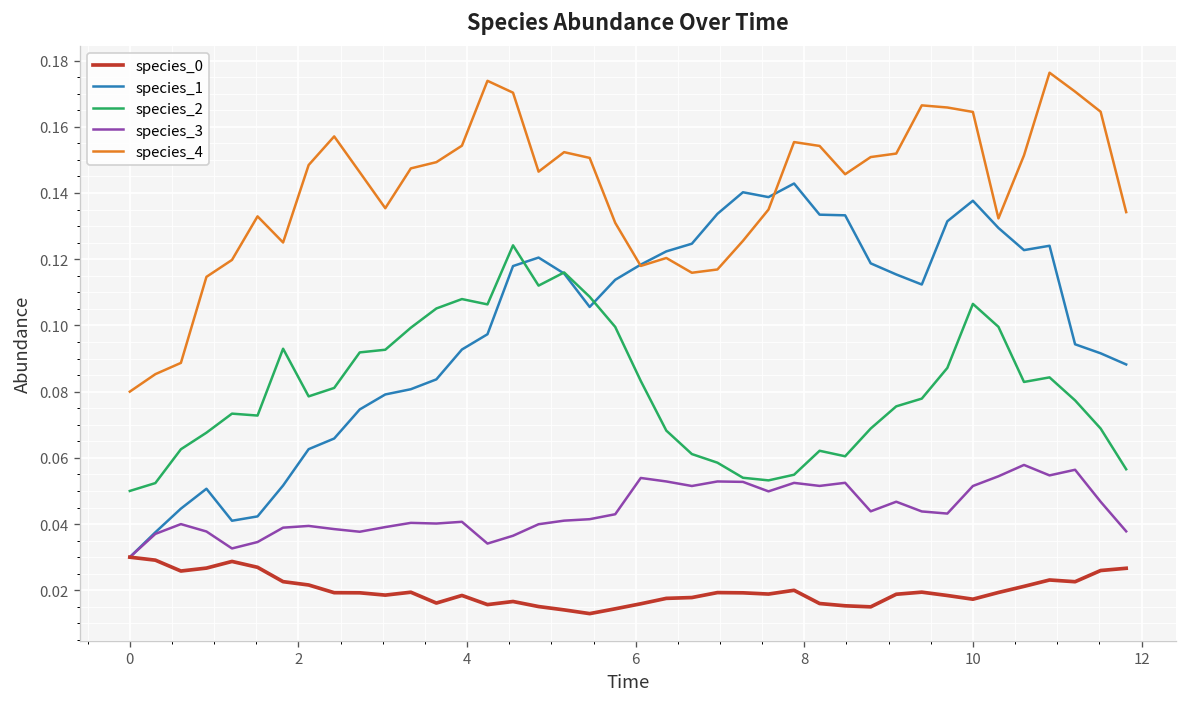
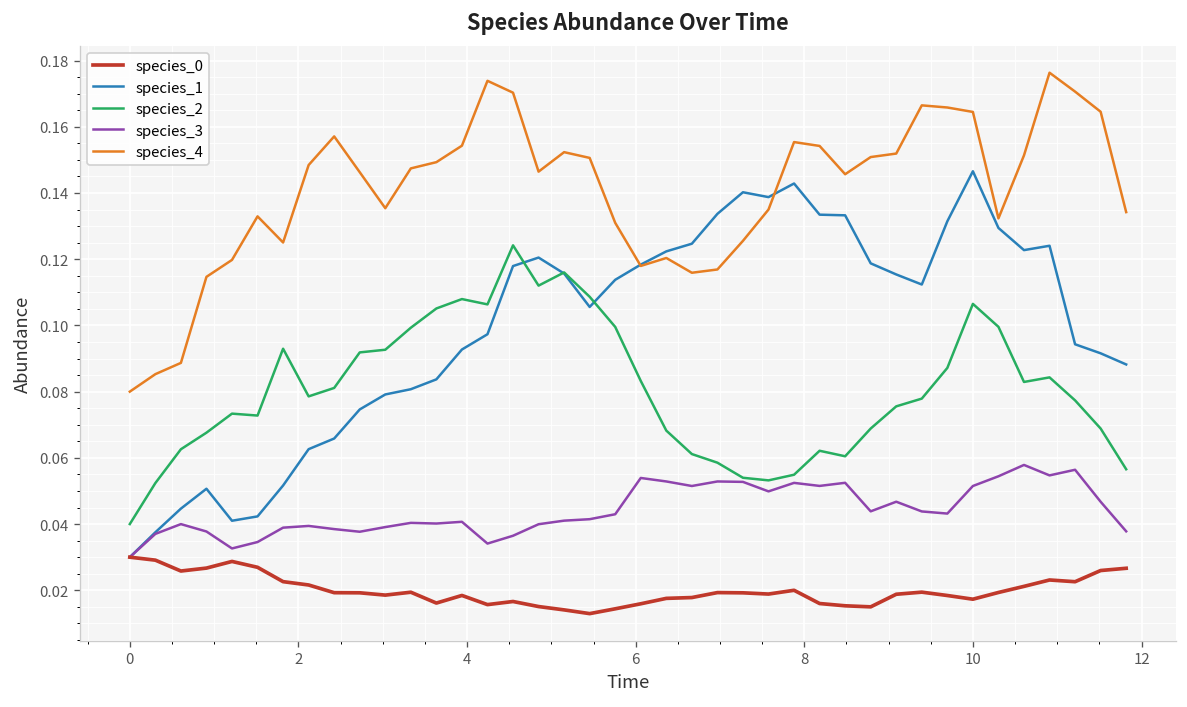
species_2, 0: 0.05 -> 0.04
species_1, 10: 0.138 -> 0.147
